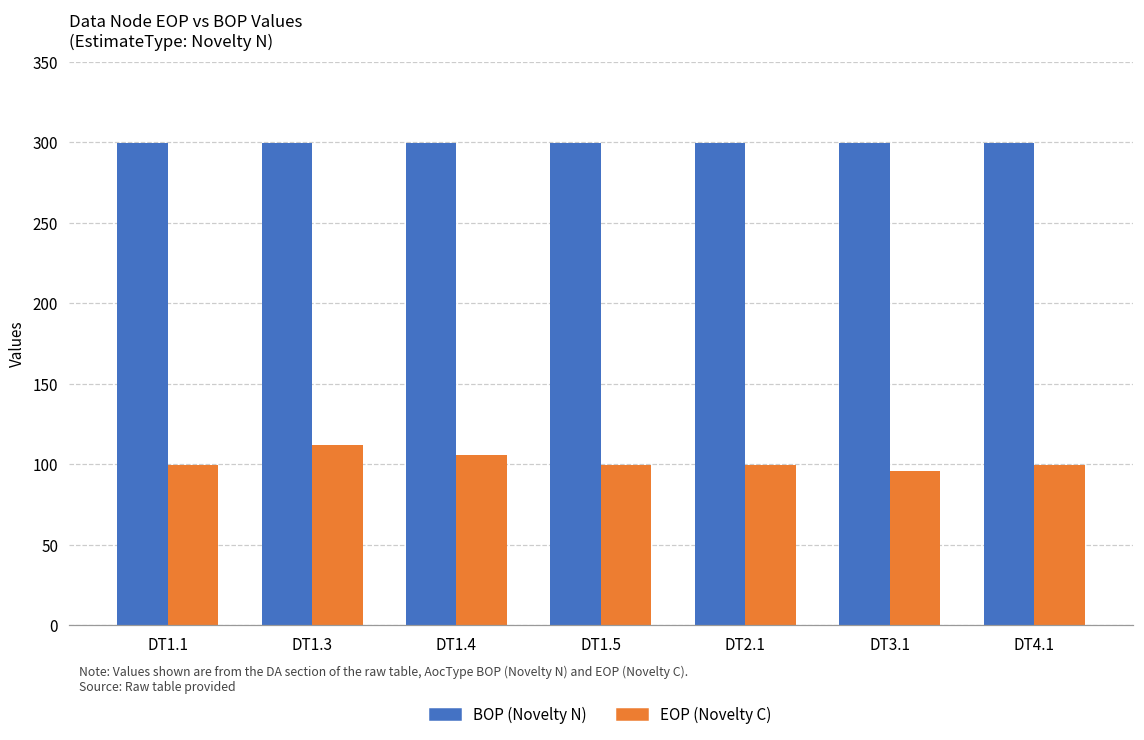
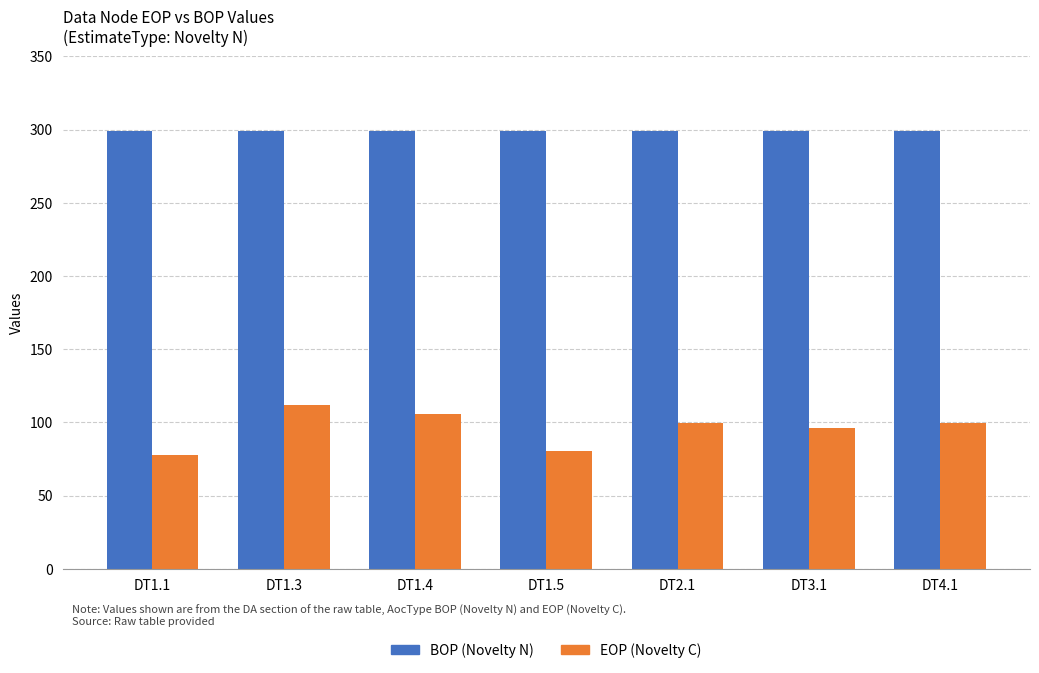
EOP (Novelty C), DT1.1: 100 -> 77
EOP (Novelty C), DT1.5: 100 -> 81
